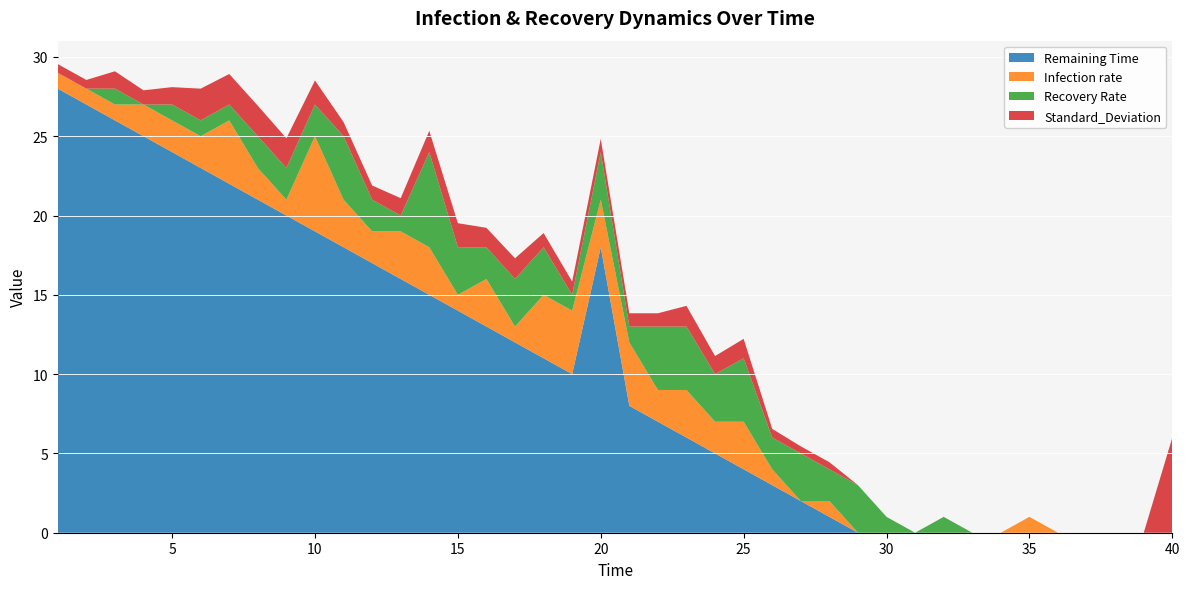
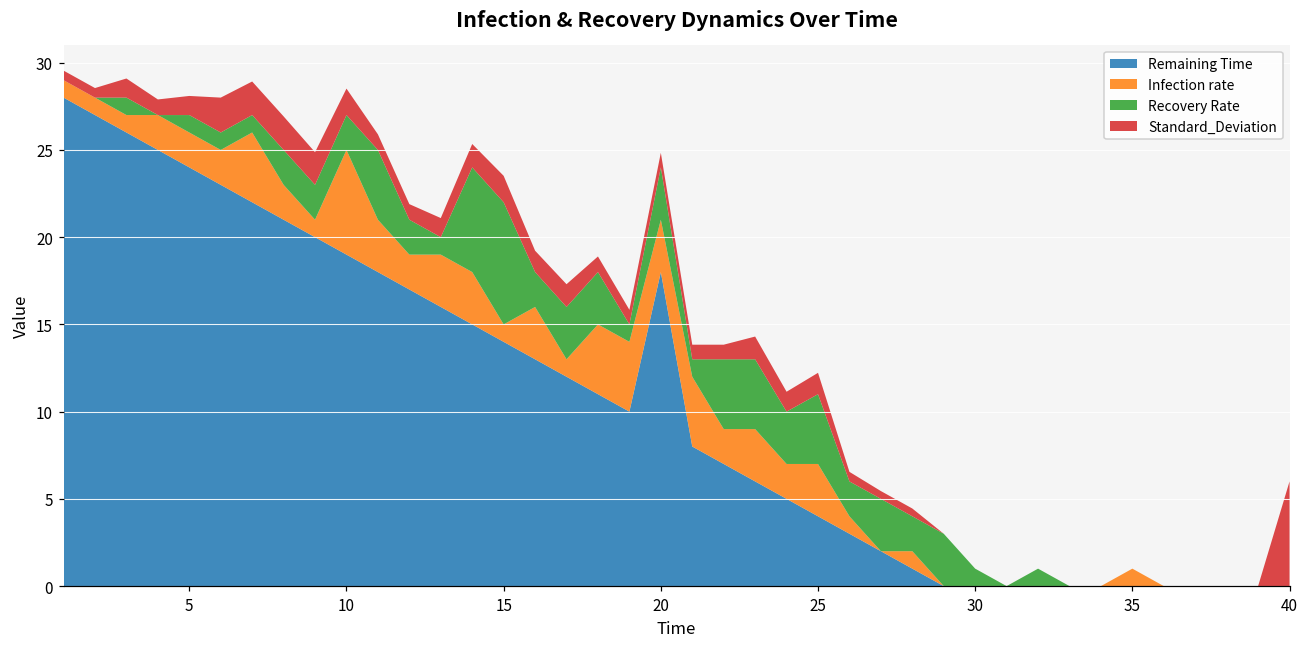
Recovery Rate, 15: 3 -> 7
